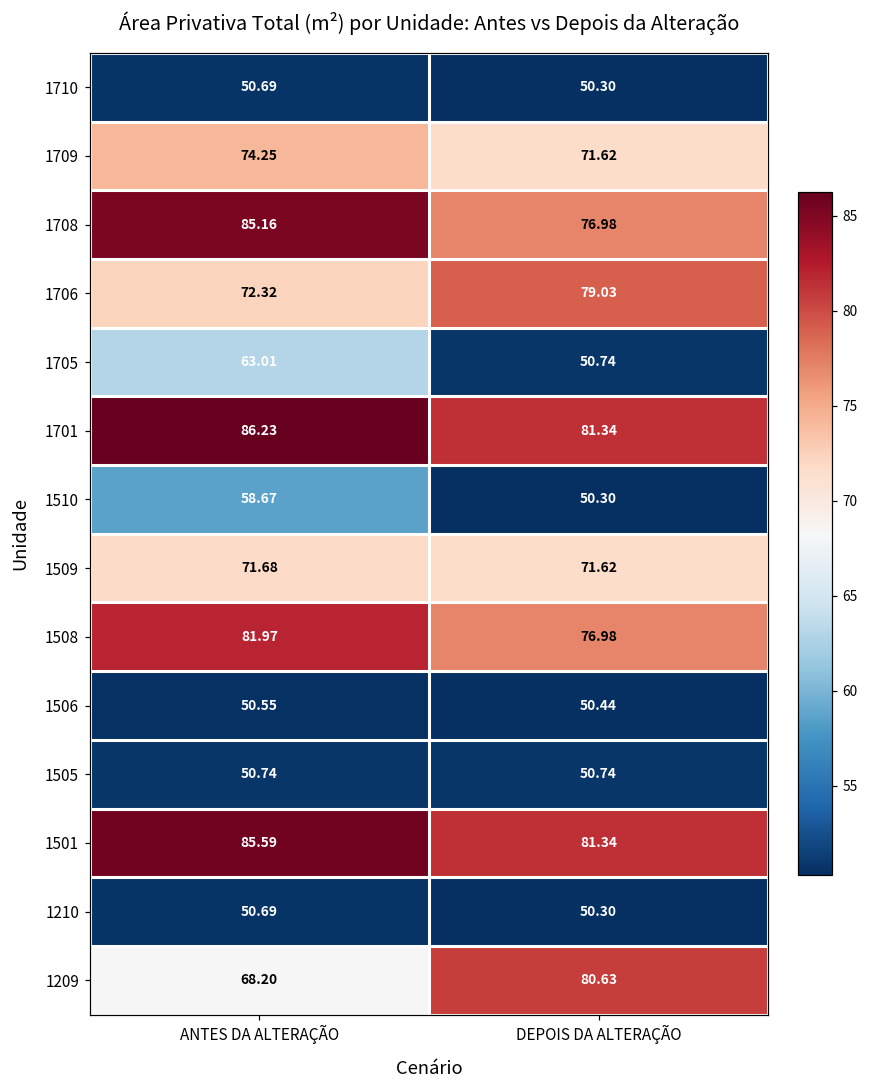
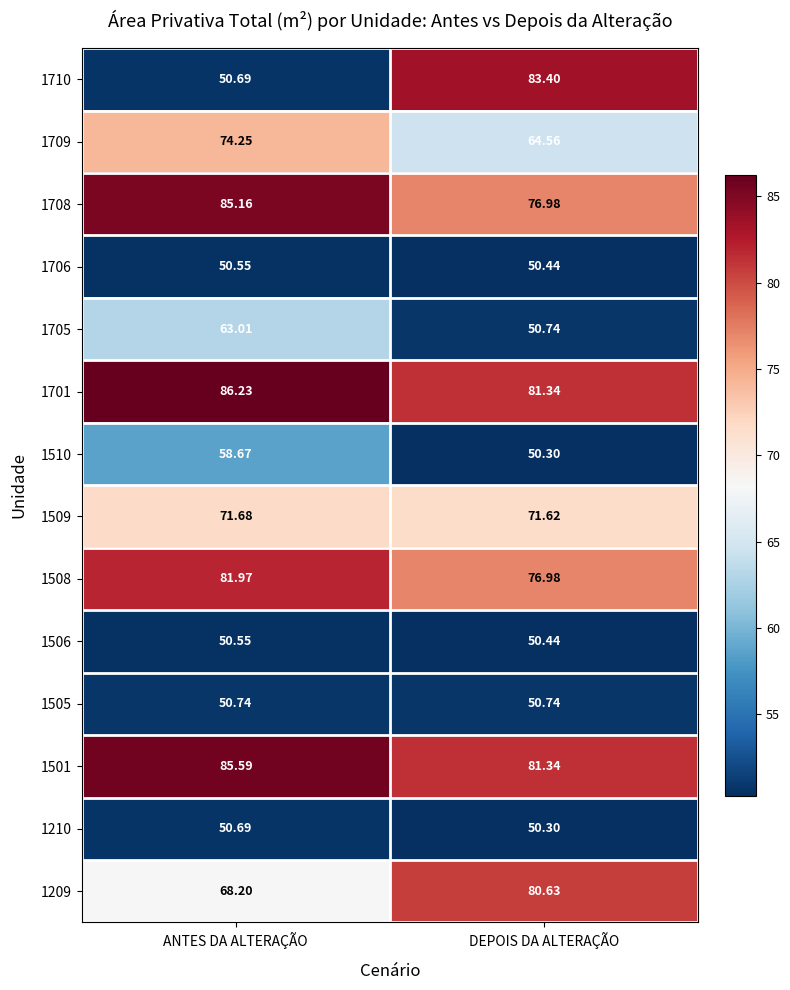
1710, DEPOIS DA ALTERAÇÃO: 50.30 -> 83.40
1709, DEPOIS DA ALTERAÇÃO: 71.62 -> 64.56
1706, ANTES DA ALTERAÇÃO: 72.32 -> 50.55
1706, DEPOIS DA ALTERAÇÃO: 79.03 -> 50.44
